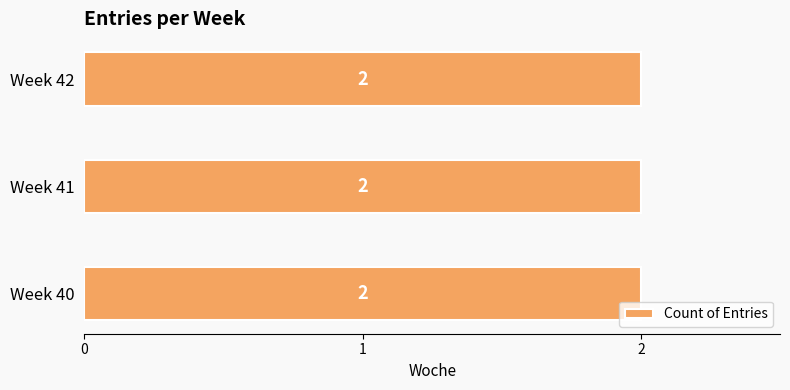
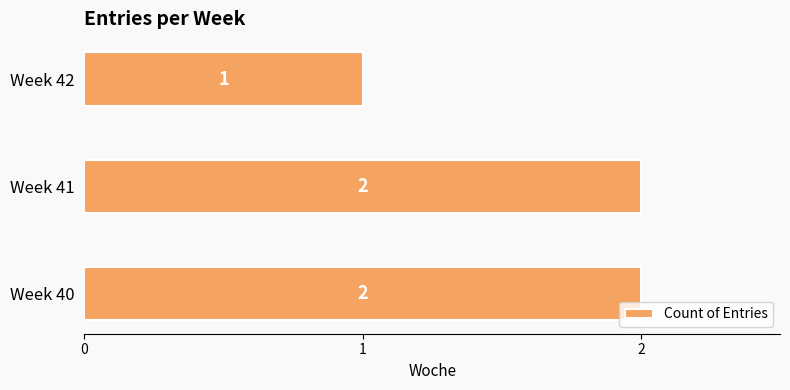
Week 42: 2 -> 1
